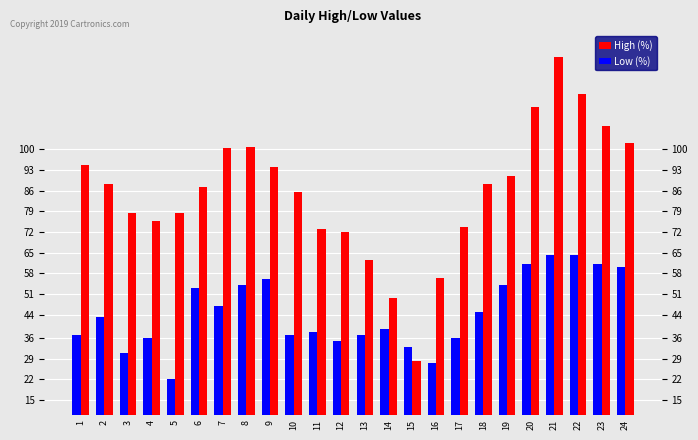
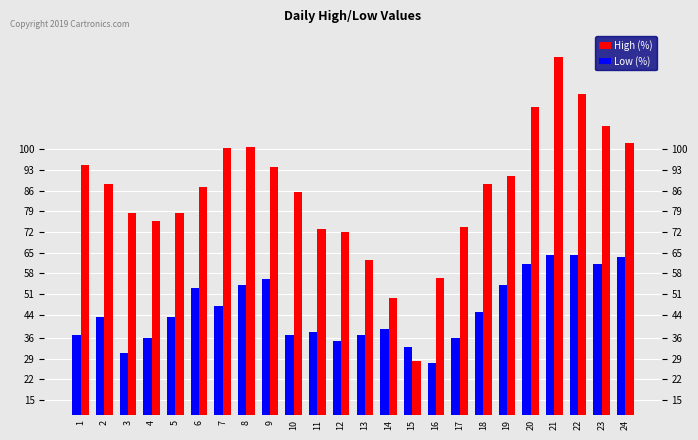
Low (%), 5: 22 -> 43
Low (%), 24: 60 -> 64
